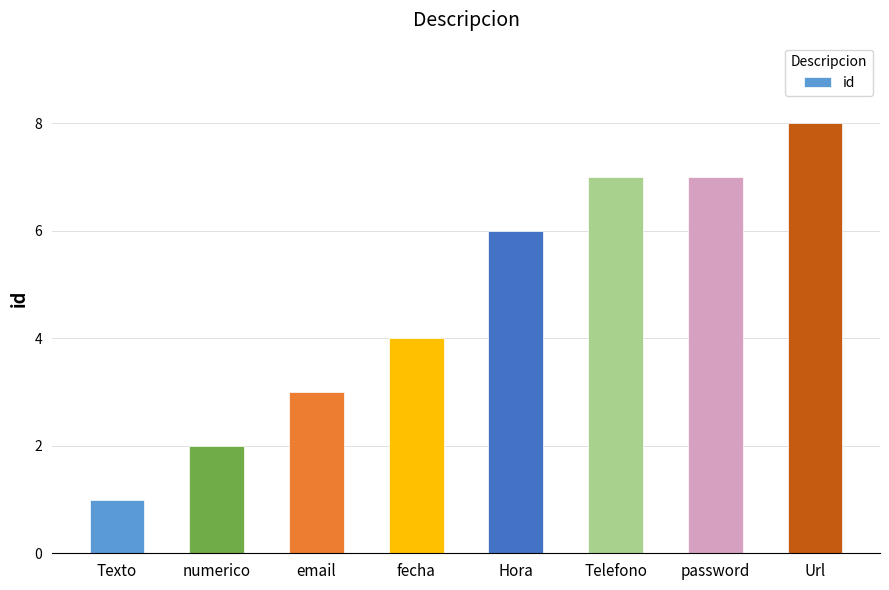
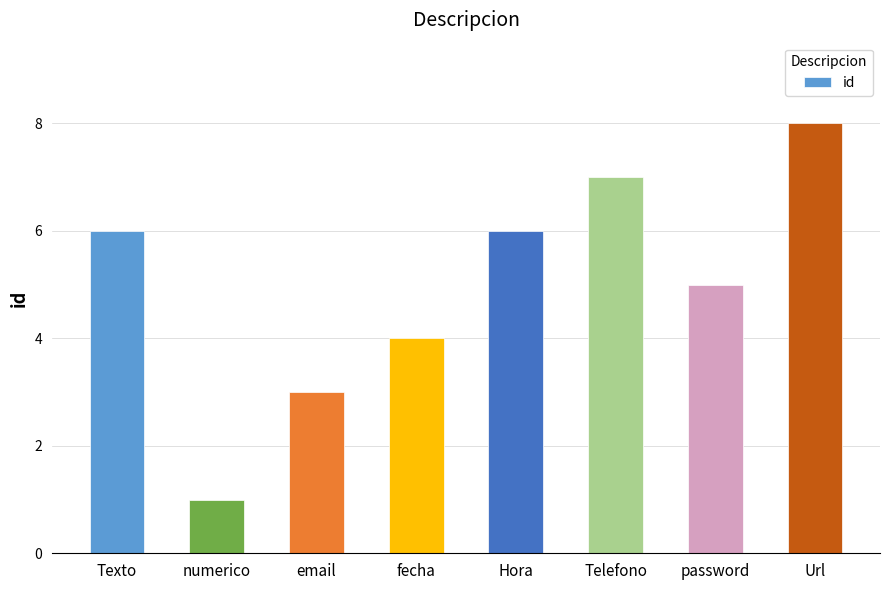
Texto: 1 -> 6
numerico: 2 -> 1
password: 7 -> 5
